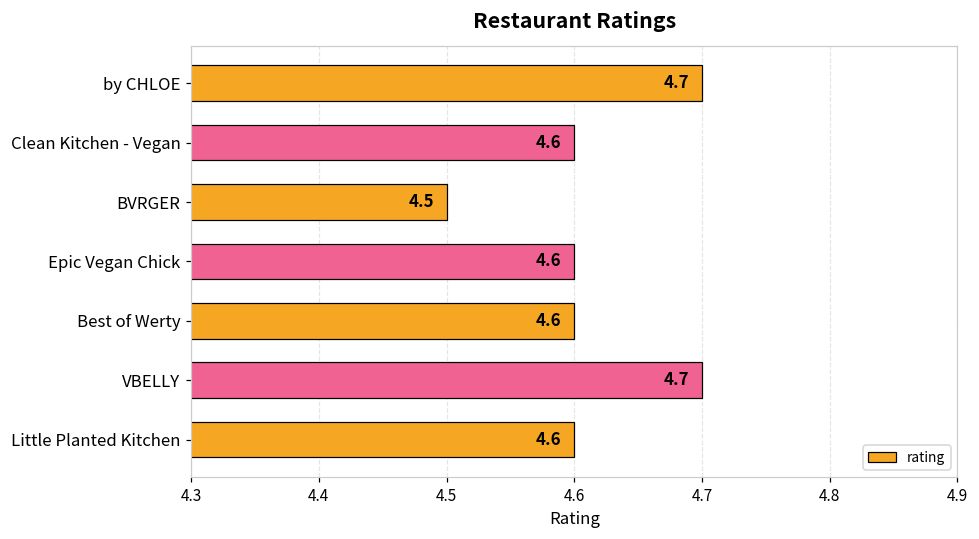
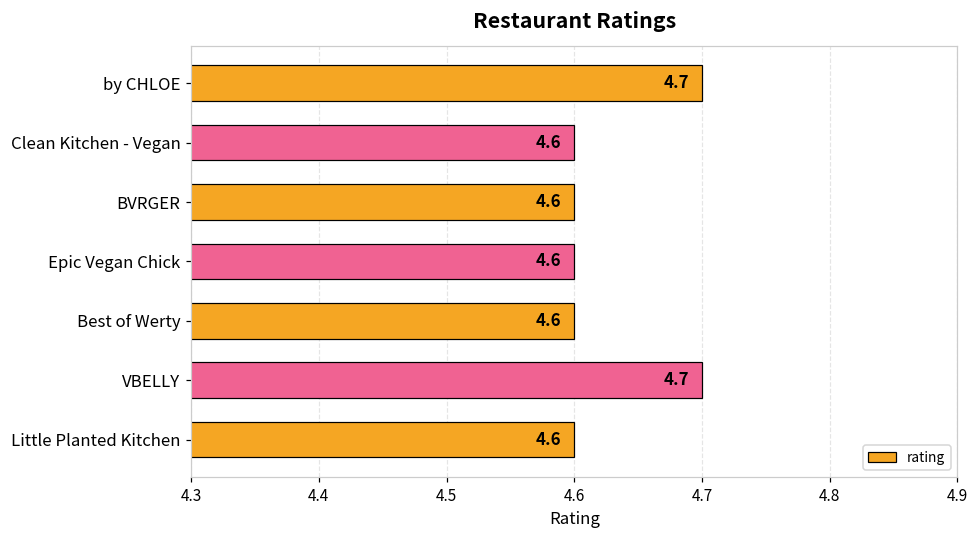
BVRGER: 4.5 -> 4.6
